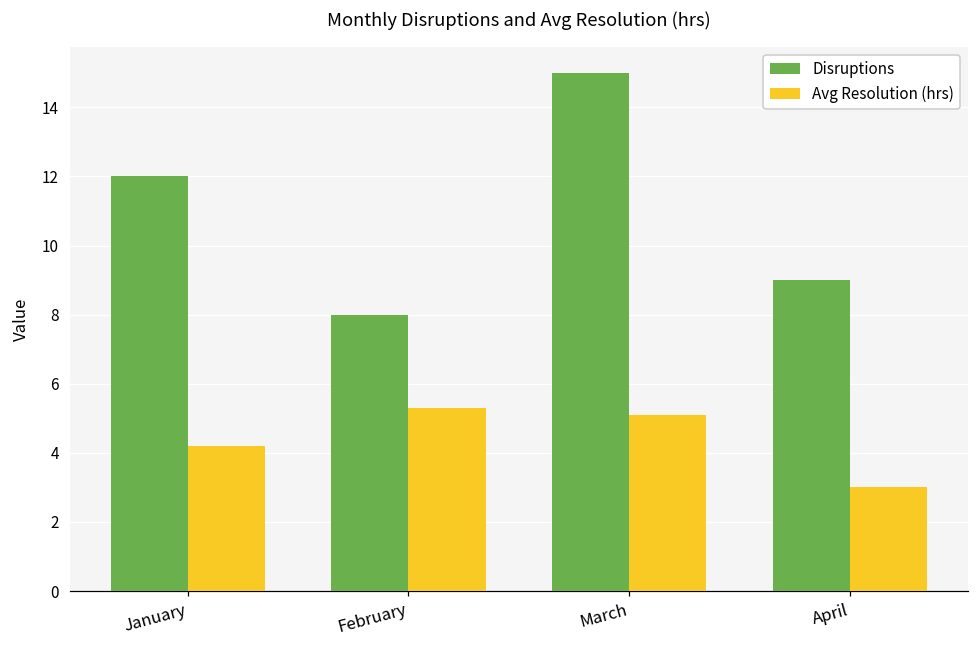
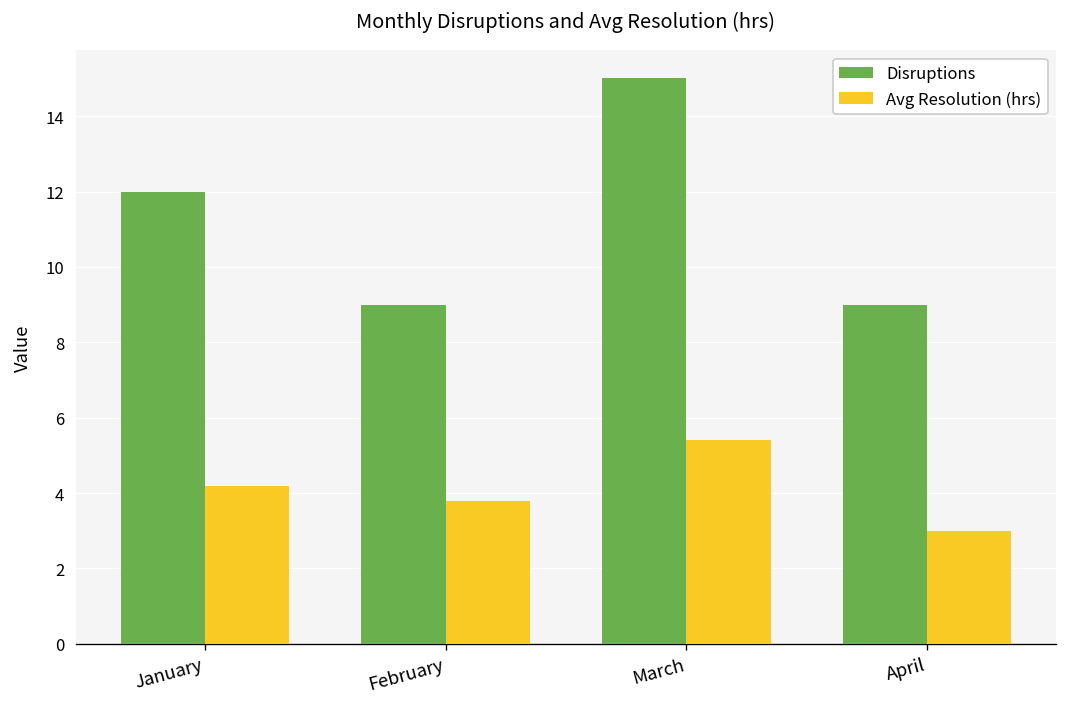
Disruptions, February: 8 -> 9
Avg Resolution (hrs), February: 5.3 -> 3.8
Avg Resolution (hrs), March: 5.1 -> 5.4
